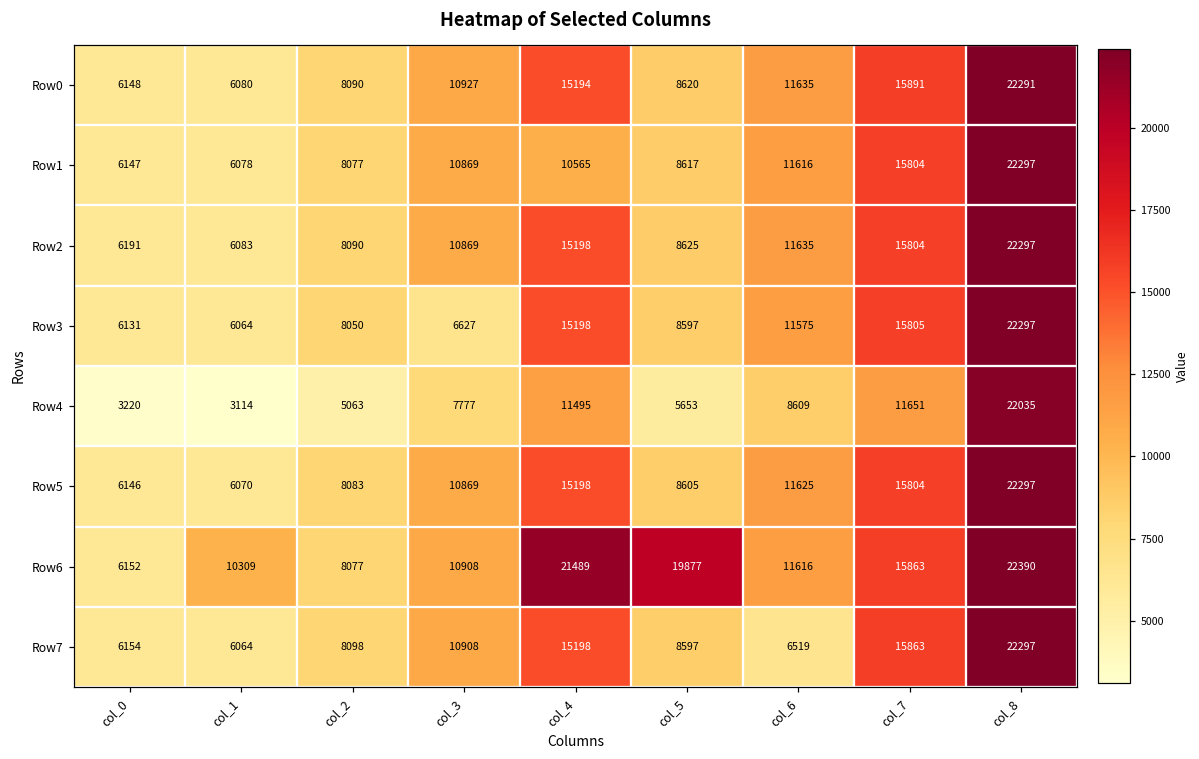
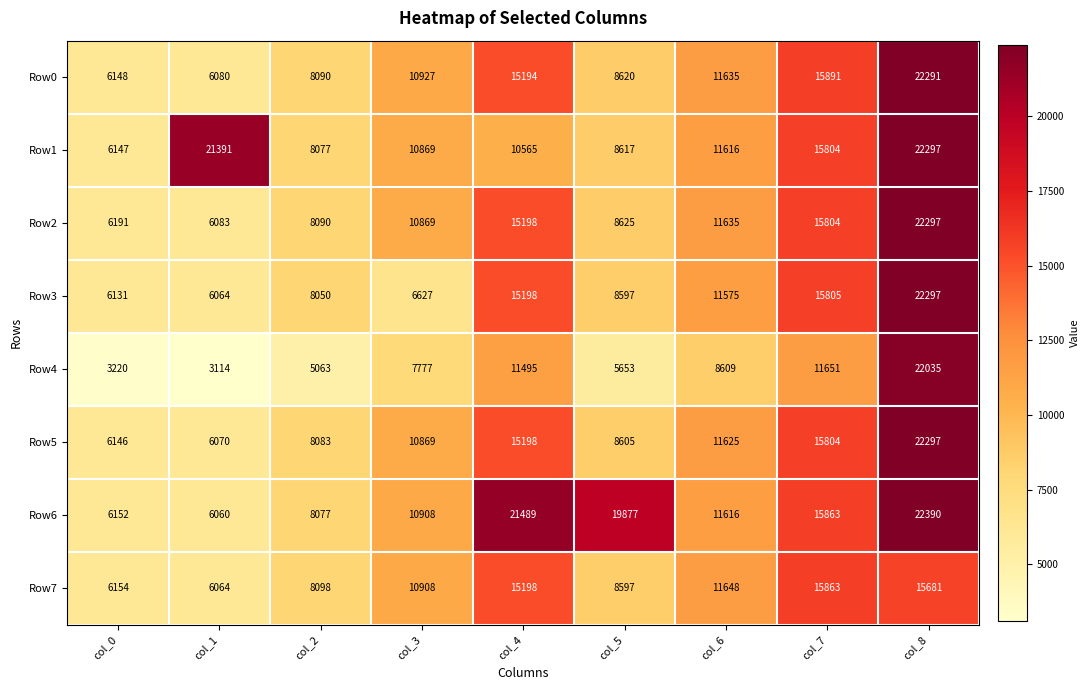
Row1, col_1: 6078 -> 21391
Row6, col_1: 10309 -> 6060
Row7, col_6: 6519 -> 11648
Row7, col_8: 22297 -> 15681
